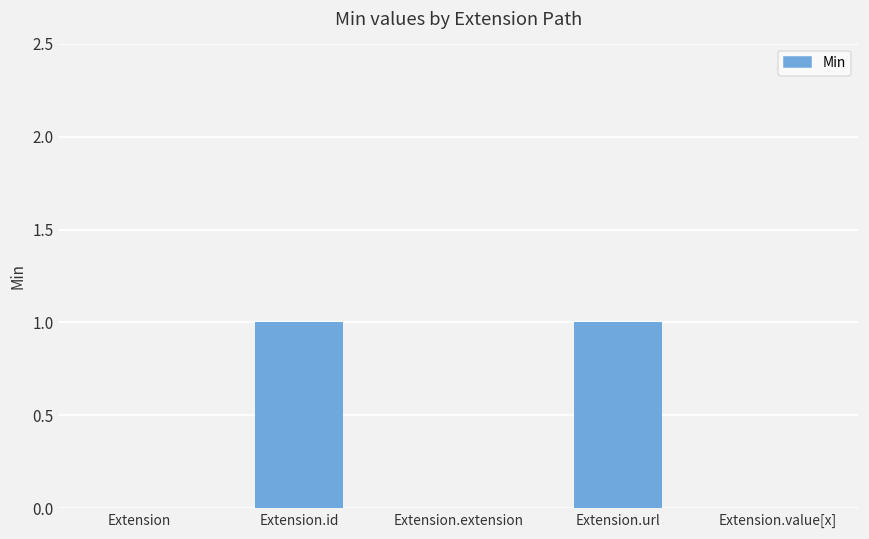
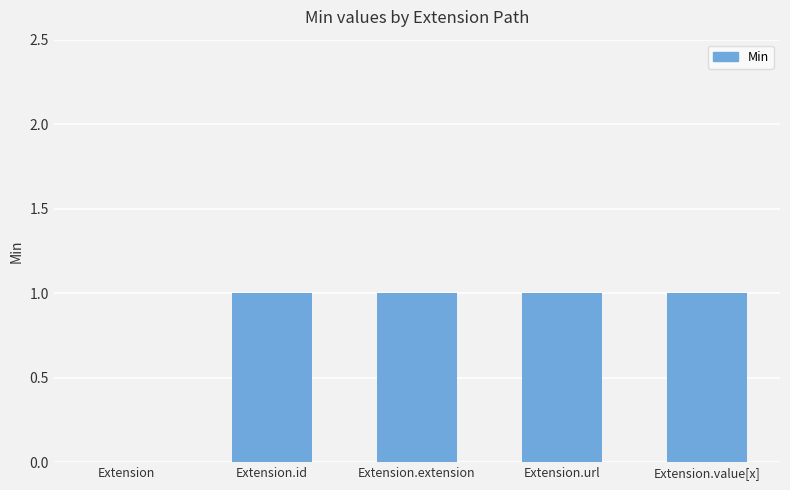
Extension.extension: 0 -> 1
Extension.value[x]: 0 -> 1
